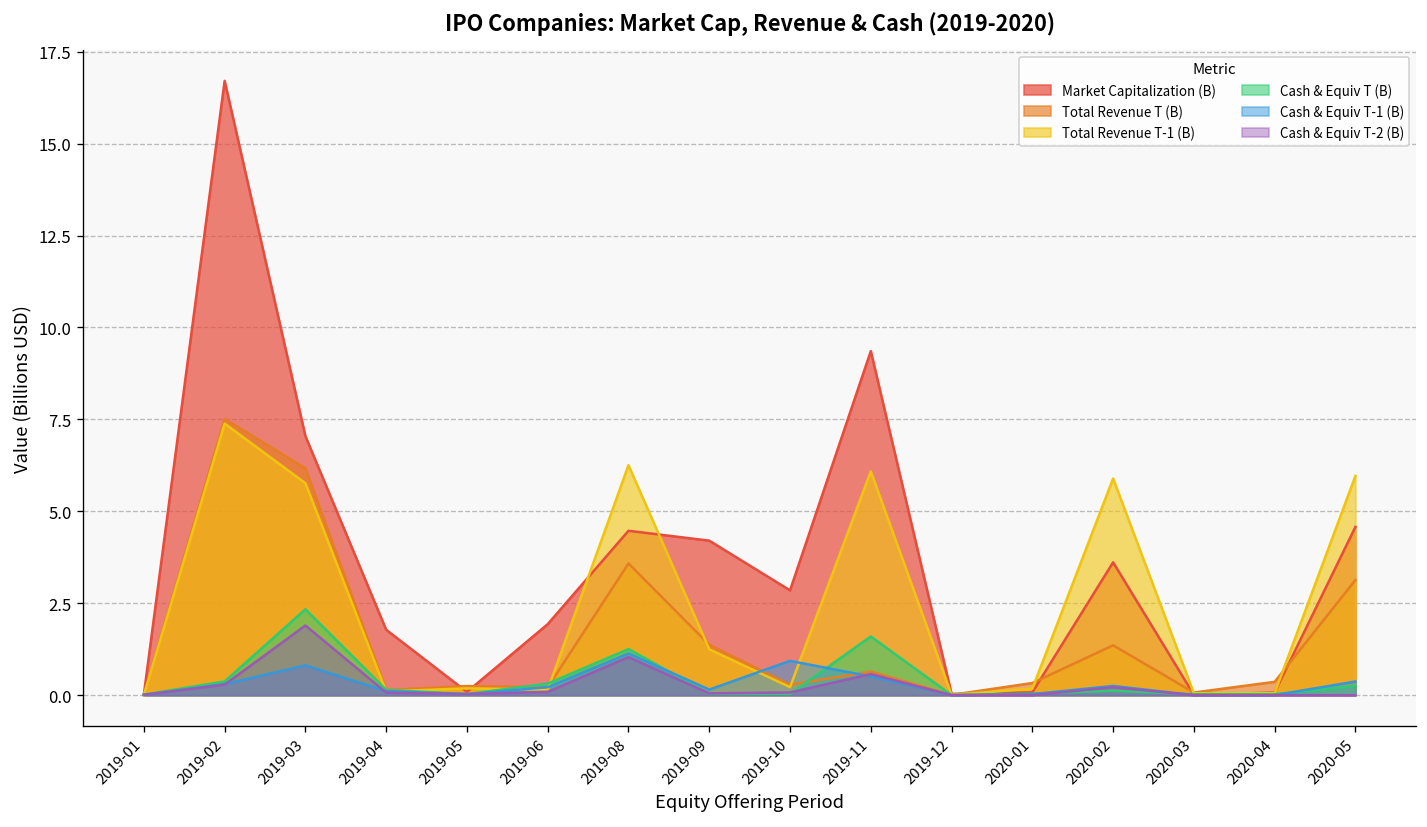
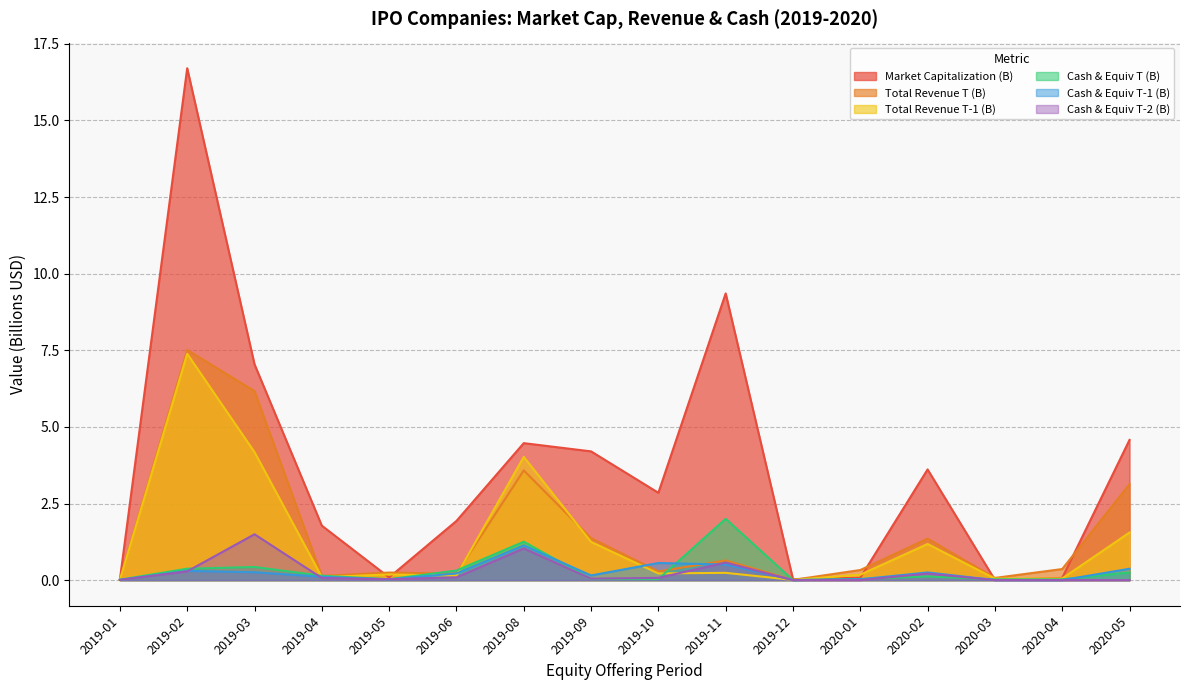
Total Revenue T-1 (B), 2019-03: 5.8 -> 4.2
Cash & Equiv T (B), 2019-03: 2.3 -> 0.4
Cash & Equiv T-1 (B), 2019-03: 0.8 -> 0.3
Cash & Equiv T-2 (B), 2019-03: 1.9 -> 1.5
Total Revenue T-1 (B), 2019-08: 6.3 -> 4.0
Cash & Equiv T-1 (B), 2019-10: 0.9 -> 0.6
Total Revenue T-1 (B), 2019-11: 6.1 -> 0.2
Cash & Equiv T (B), 2019-11: 1.6 -> 2.0
Total Revenue T-1 (B), 2020-02: 5.9 -> 1.2
Total Revenue T-1 (B), 2020-05: 6.0 -> 1.6
